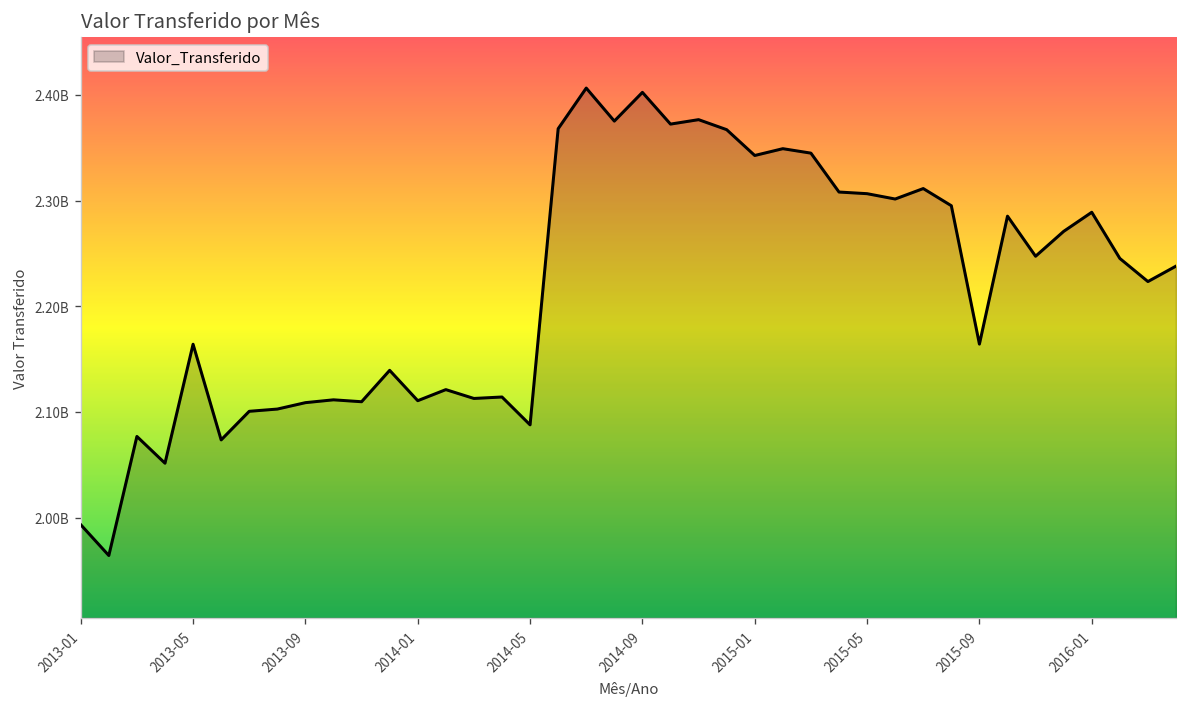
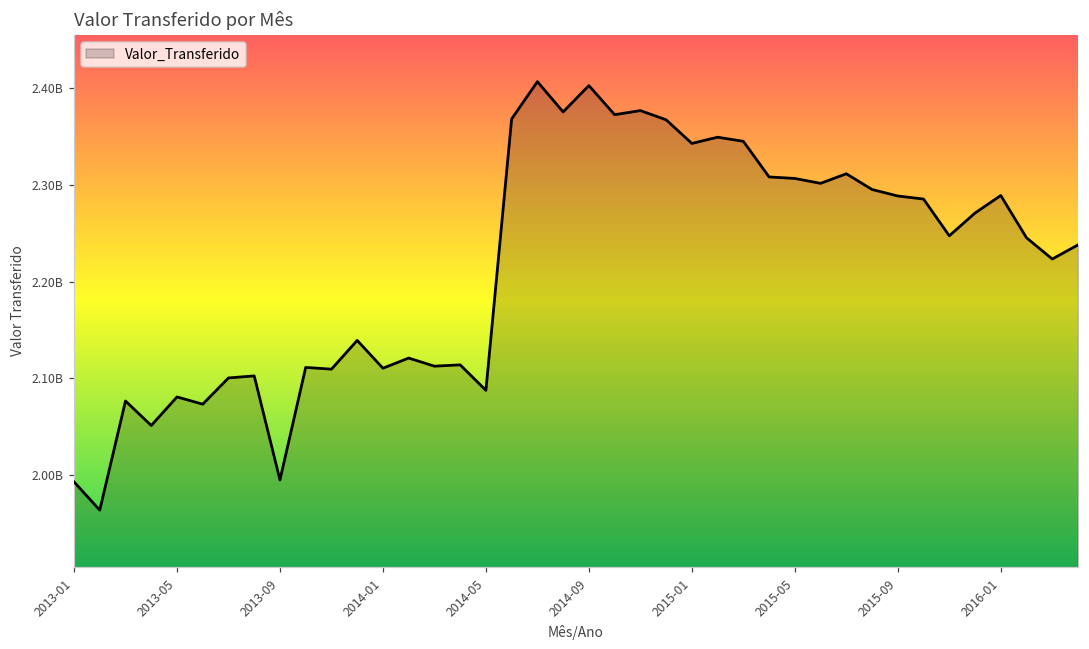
2013-05: 2160000000 -> 2080000000
2013-09: 2110000000 -> 2000000000
2015-09: 2160000000 -> 2290000000
